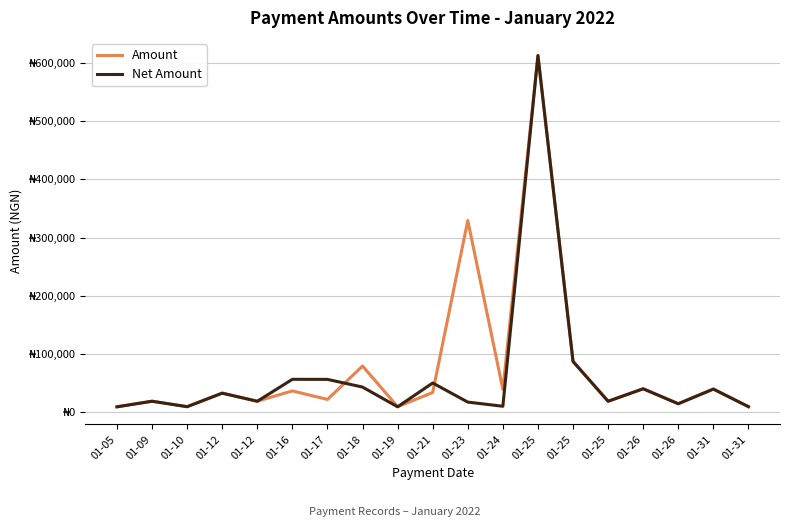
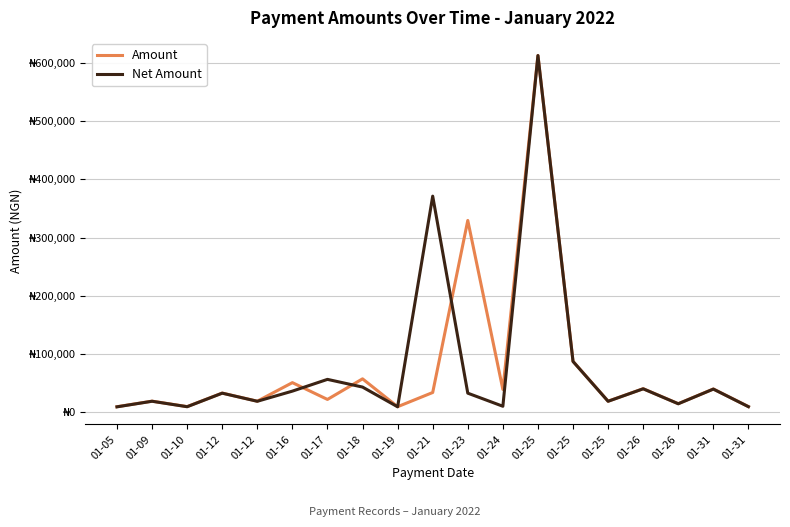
Amount, 01-16: ₦40,000 -> ₦50,000
Net Amount, 01-16: ₦60,000 -> ₦40,000
Amount, 01-18: ₦80,000 -> ₦60,000
Net Amount, 01-21: ₦50,000 -> ₦370,000
Net Amount, 01-23: ₦20,000 -> ₦30,000
